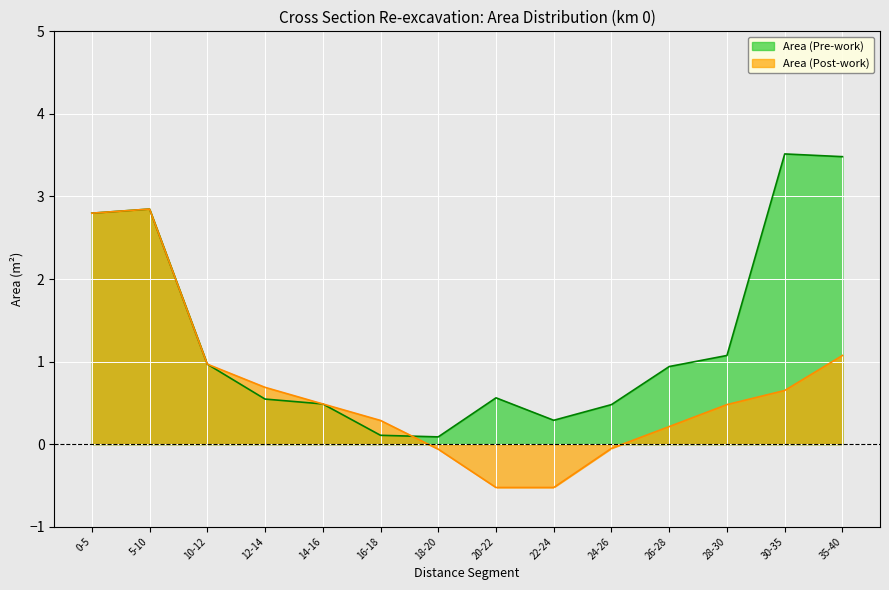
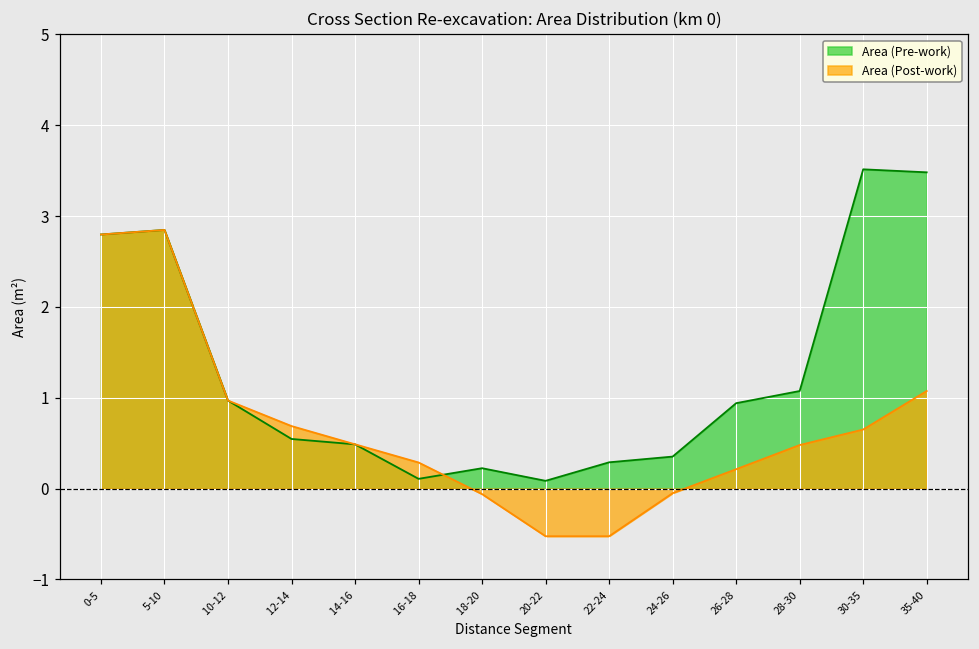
Area (Pre-work), 18-20: 0.1 -> 0.2
Area (Pre-work), 20-22: 0.6 -> 0.1
Area (Pre-work), 24-26: 0.5 -> 0.4
